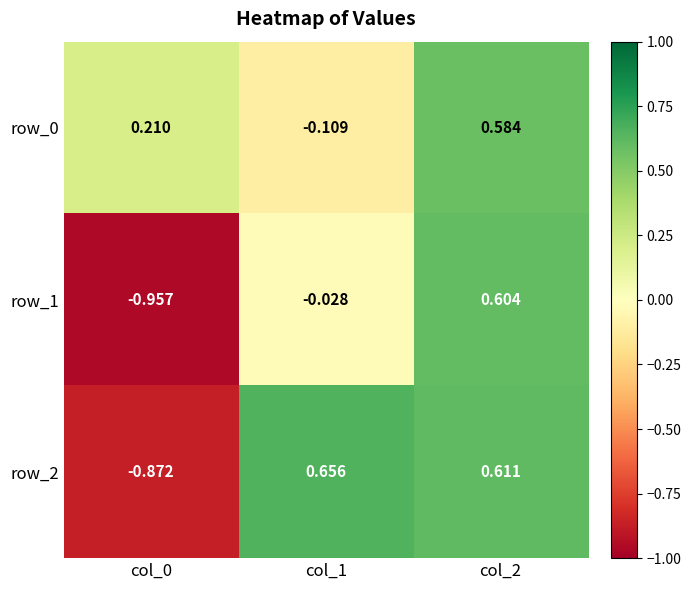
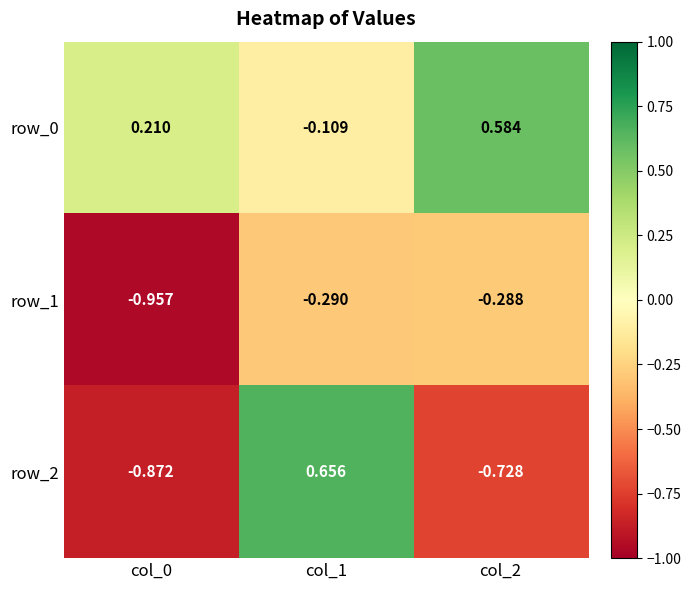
row_1, col_1: -0.028 -> -0.290
row_1, col_2: 0.604 -> -0.288
row_2, col_2: 0.611 -> -0.728
